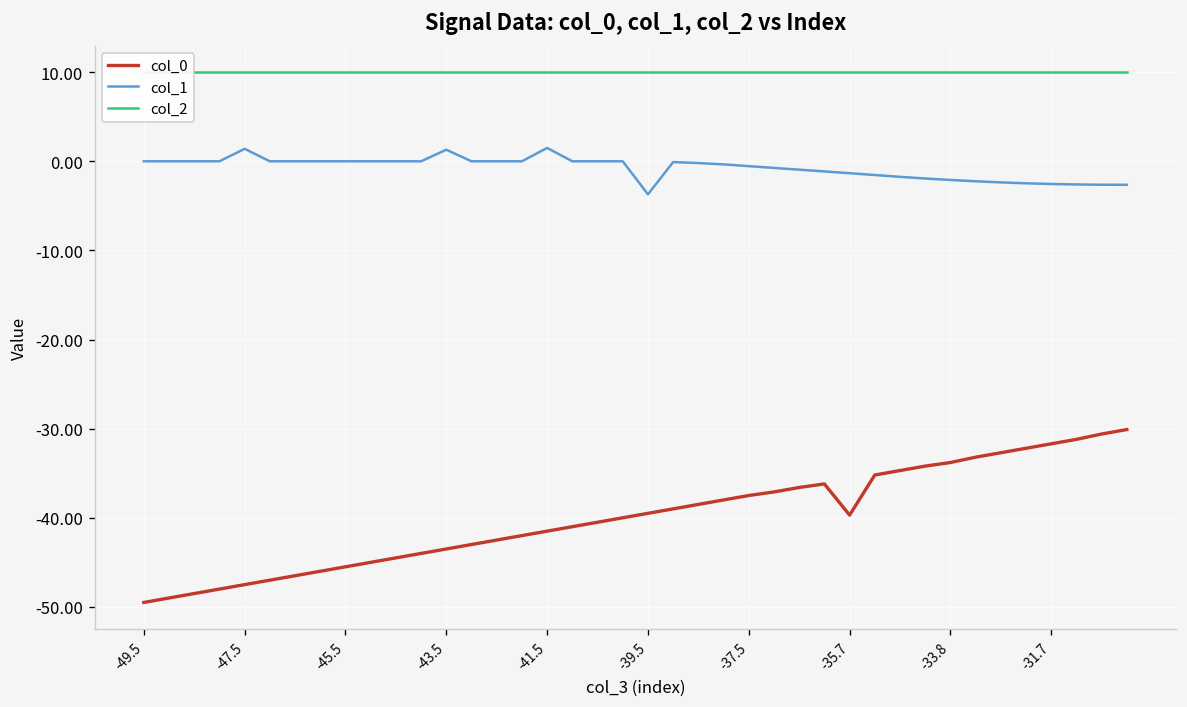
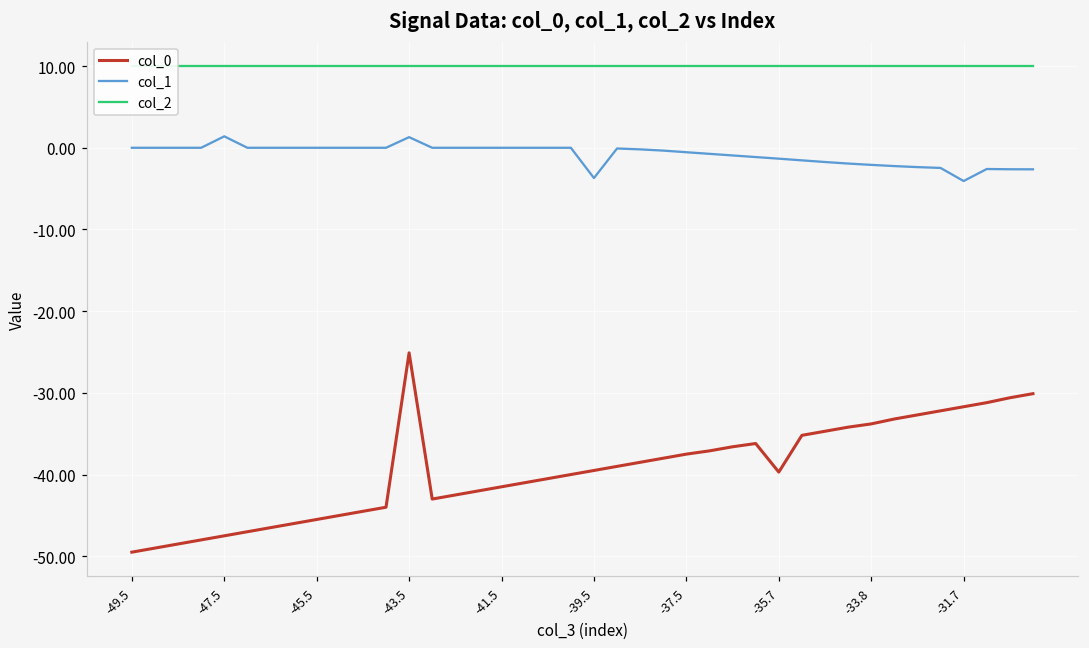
col_0, -43.5: -44 -> -25
col_1, -41.5: 2 -> 0
col_1, -31.7: -3 -> -4
